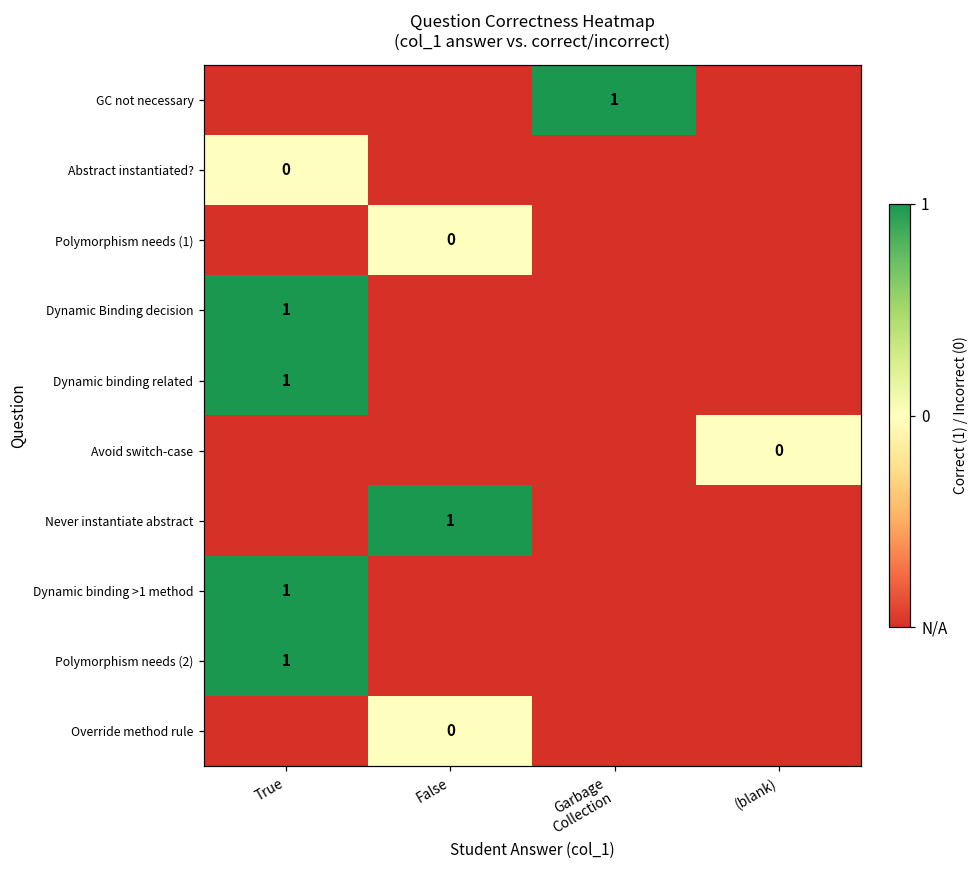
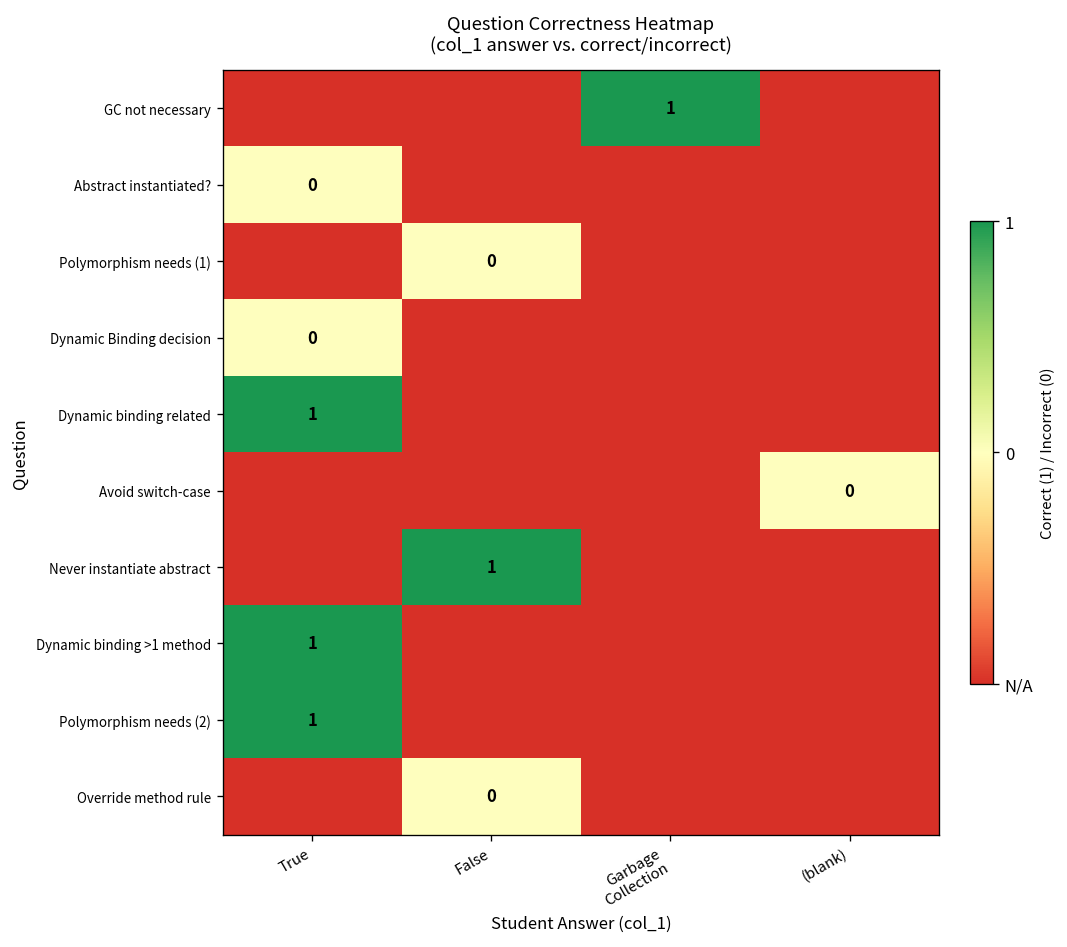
Dynamic Binding decision, True: 1 -> 0
